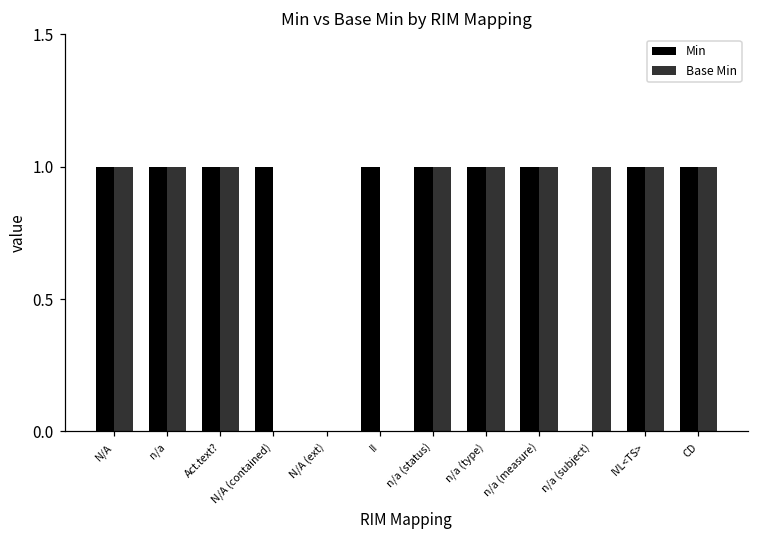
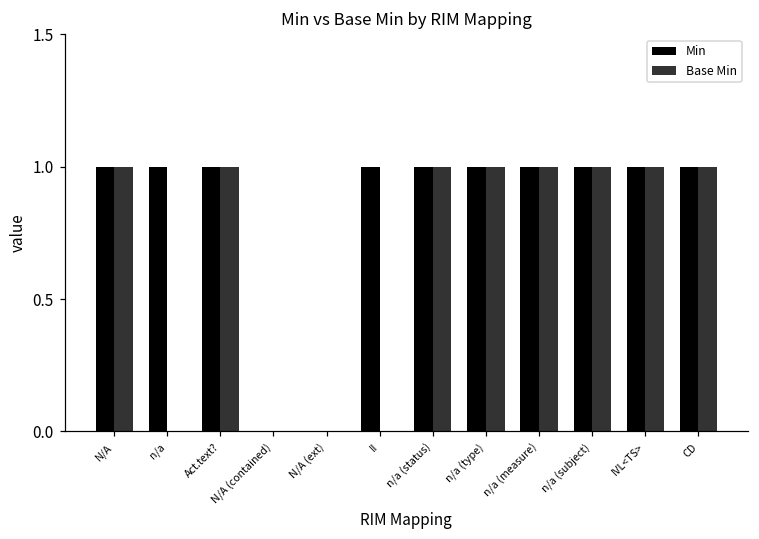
Base Min, n/a: 1 -> 0
Min, N/A (contained): 1 -> 0
Min, n/a (subject): 0 -> 1
